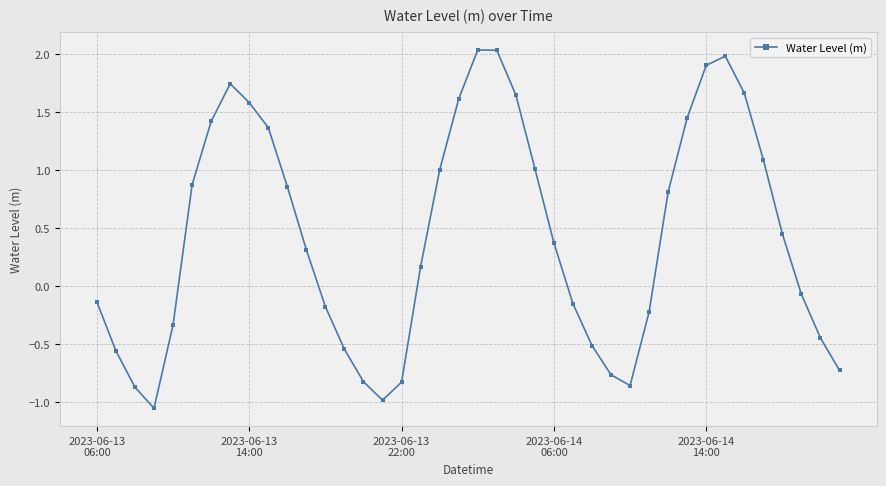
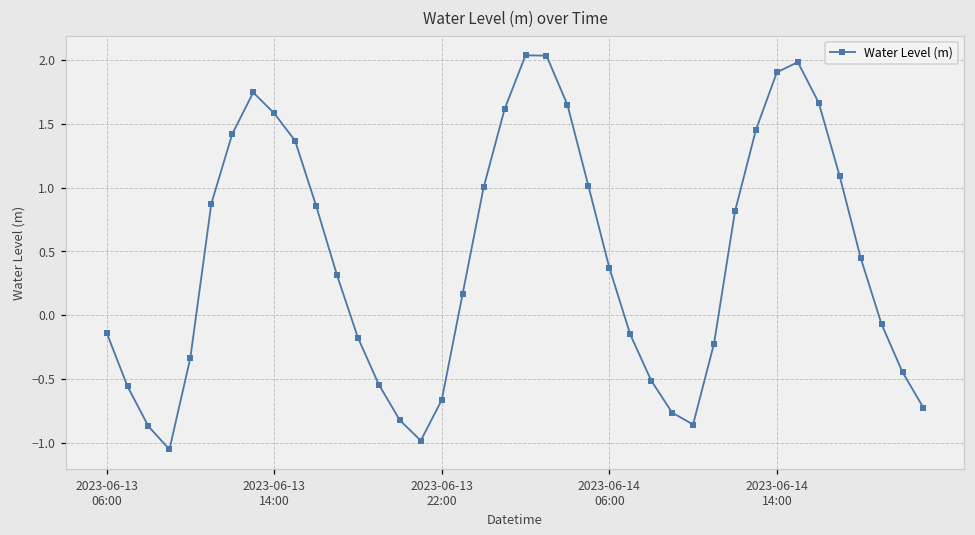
2023-06-13 22:00: -0.83 -> -0.67
